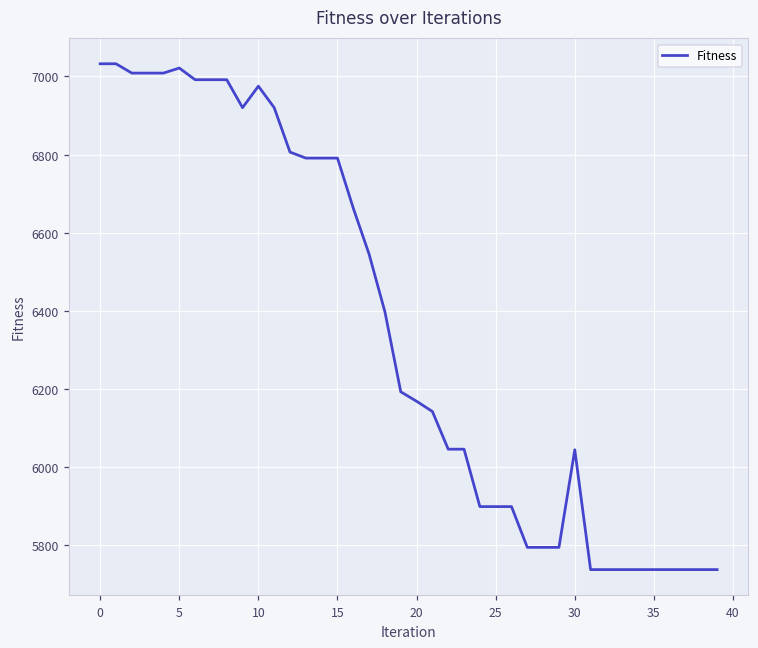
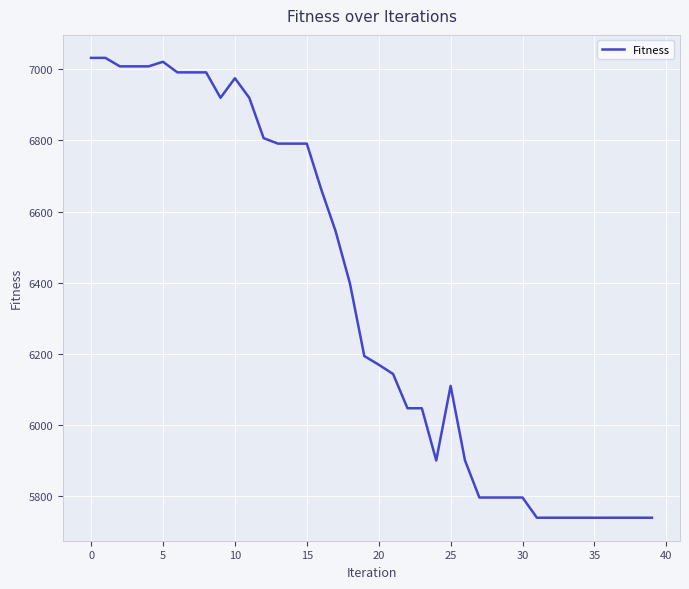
25: 5900 -> 6110
30: 6040 -> 5790
